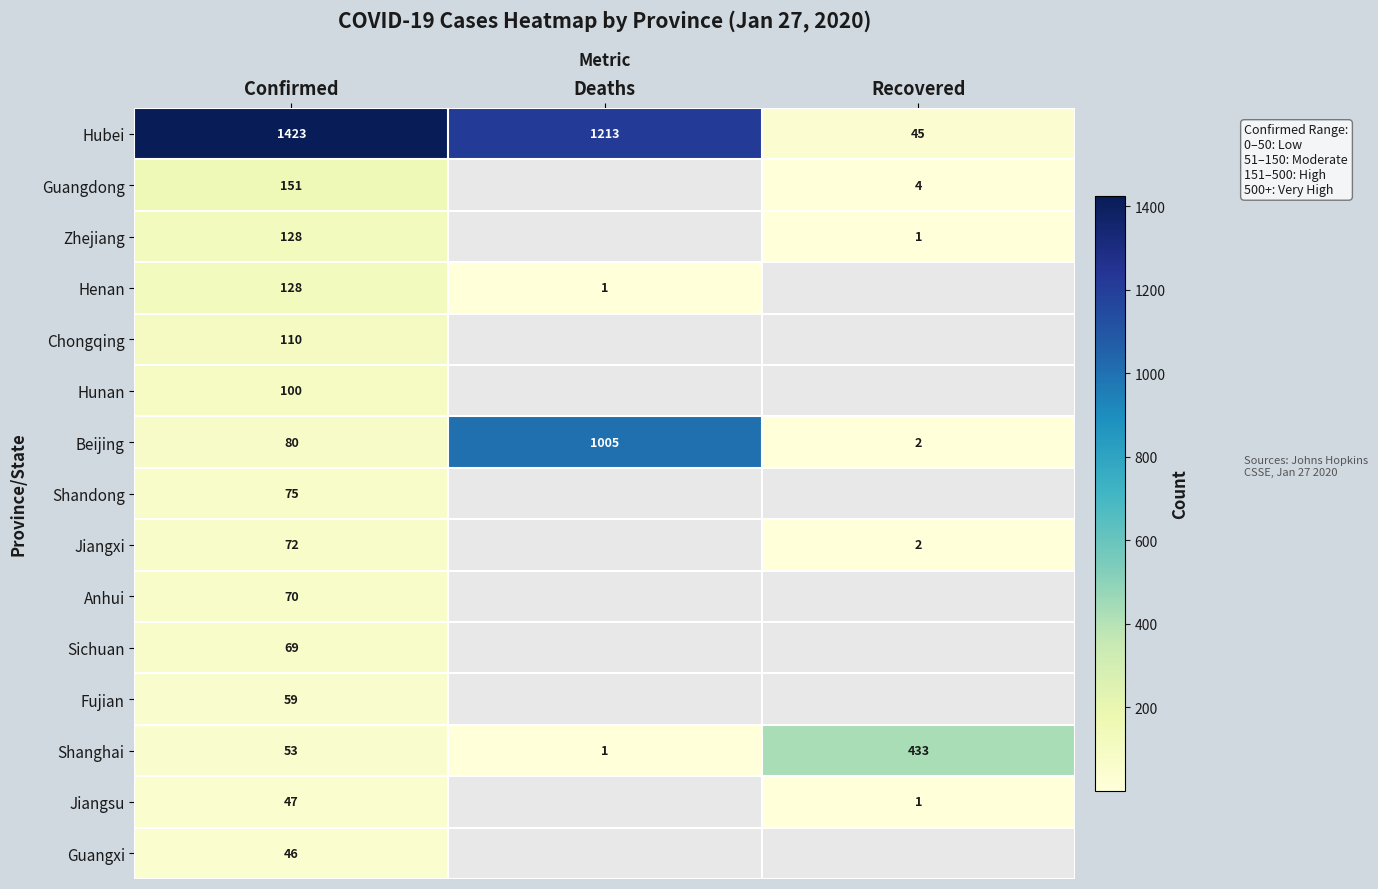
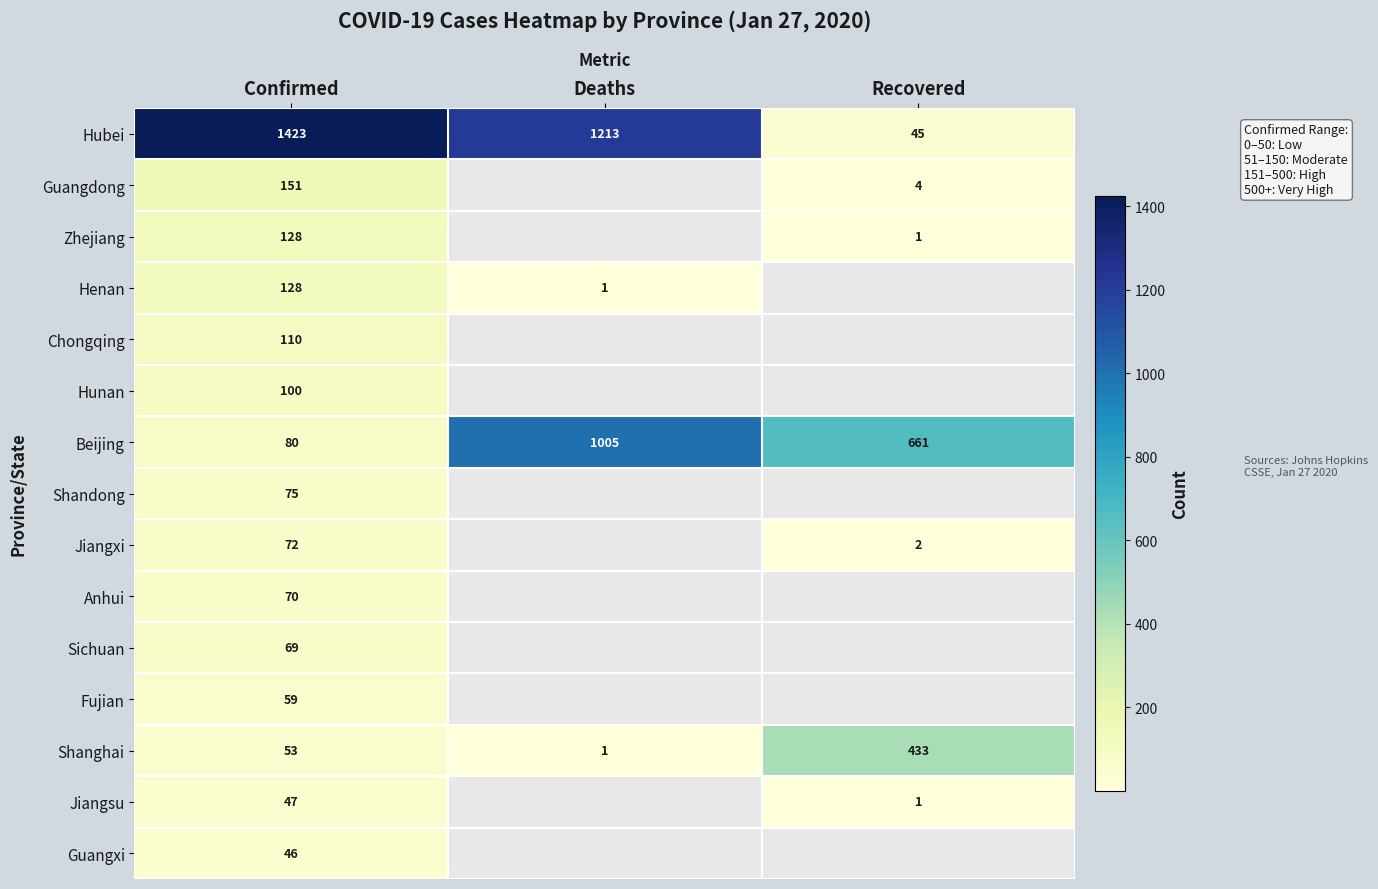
Beijing, Recovered: 2 -> 661
